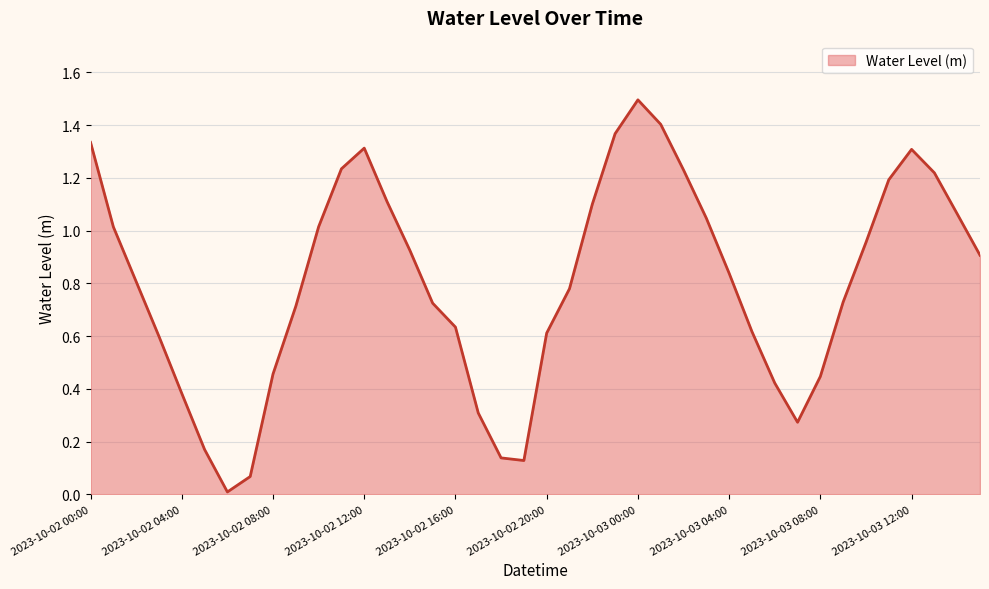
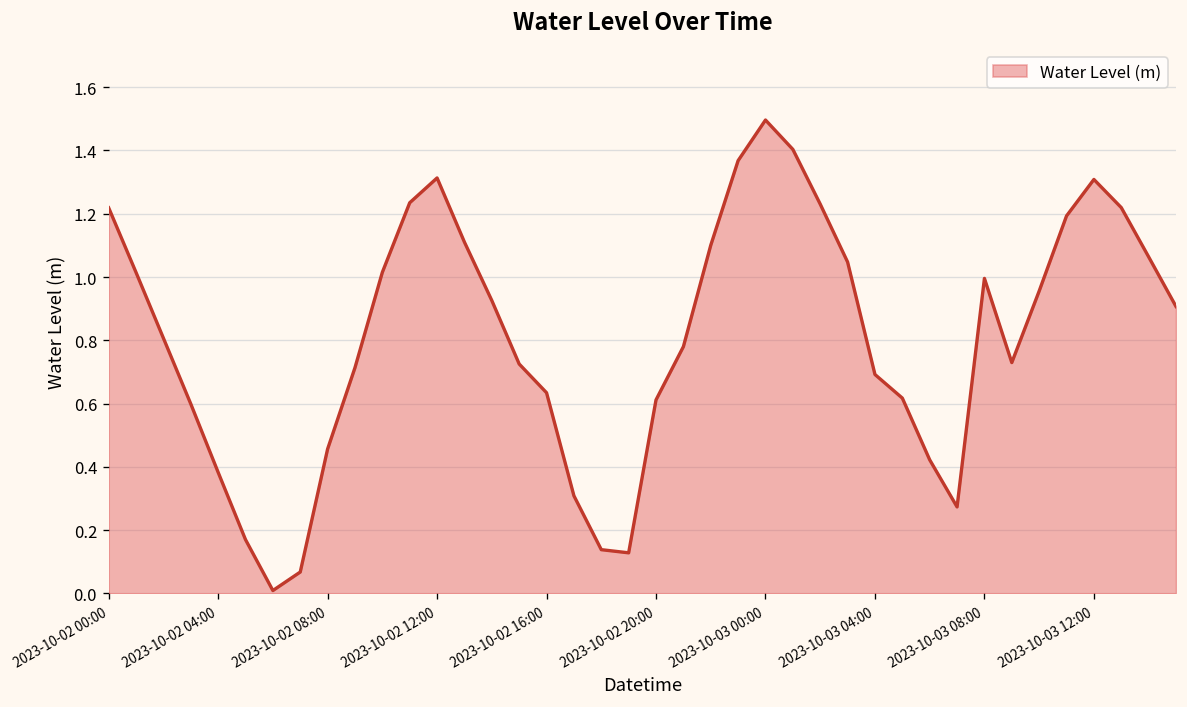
2023-10-02 00:00: 1.33 -> 1.22
2023-10-03 04:00: 0.84 -> 0.69
2023-10-03 08:00: 0.45 -> 1.00
